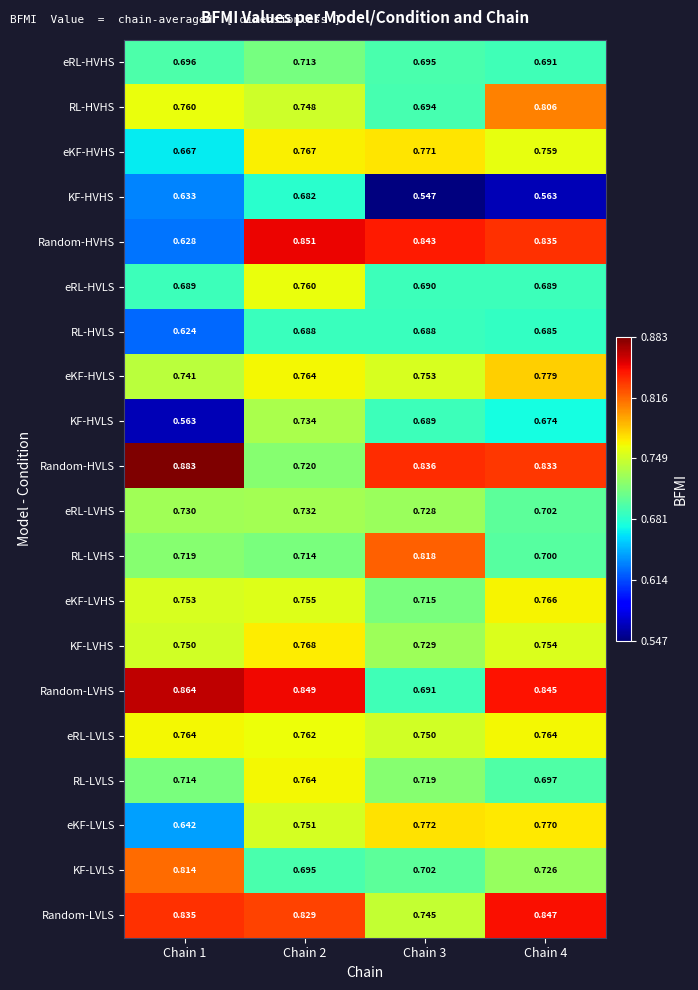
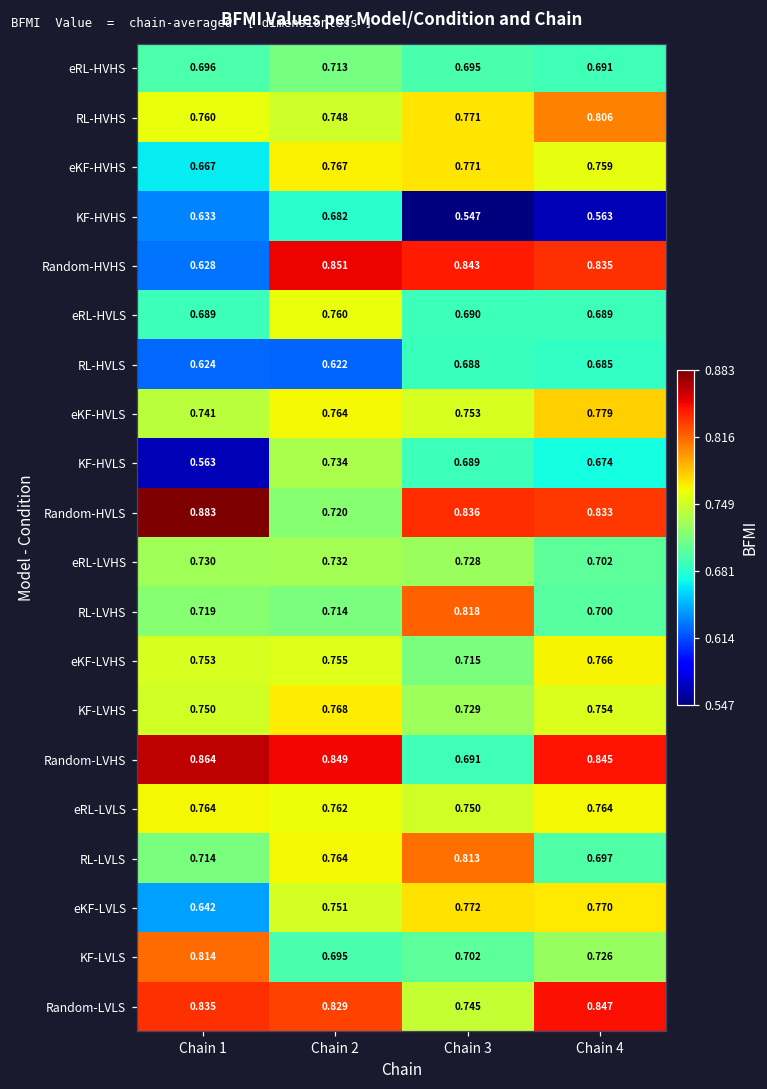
RL-HVHS, Chain 3: 0.694 -> 0.771
RL-HVLS, Chain 2: 0.688 -> 0.622
RL-LVLS, Chain 3: 0.719 -> 0.813
